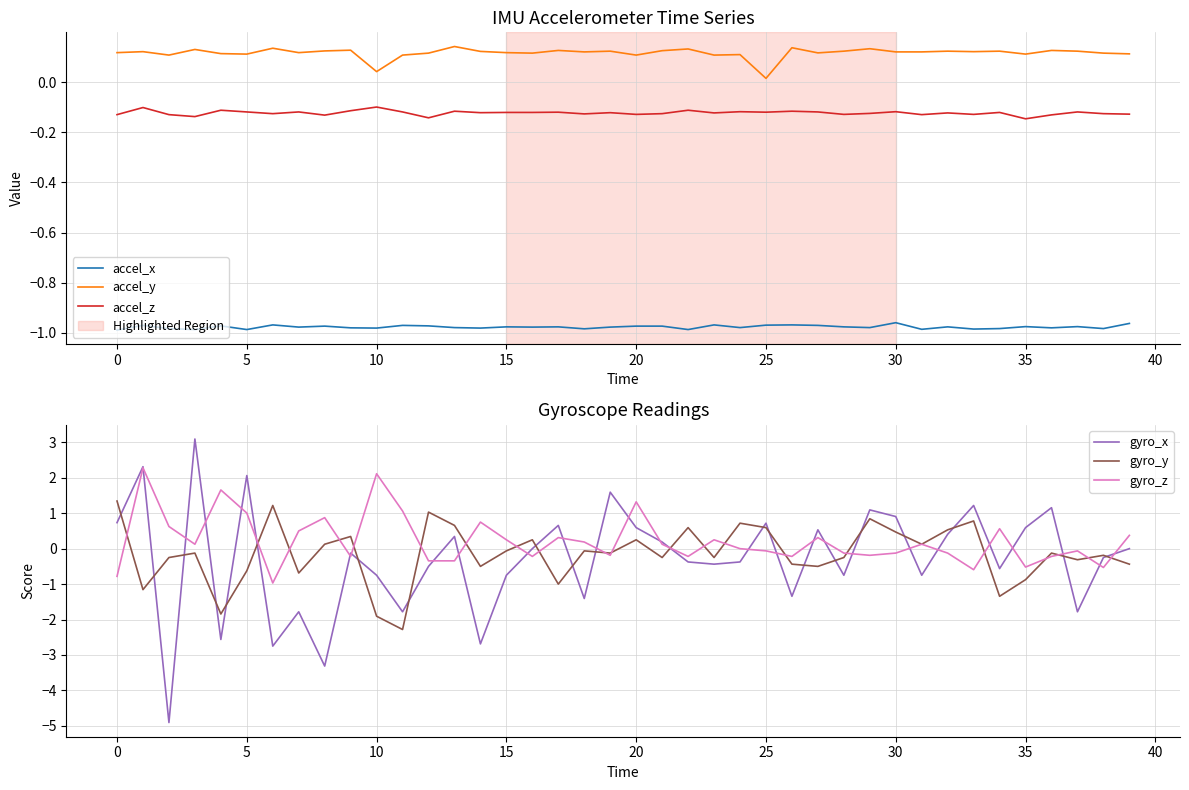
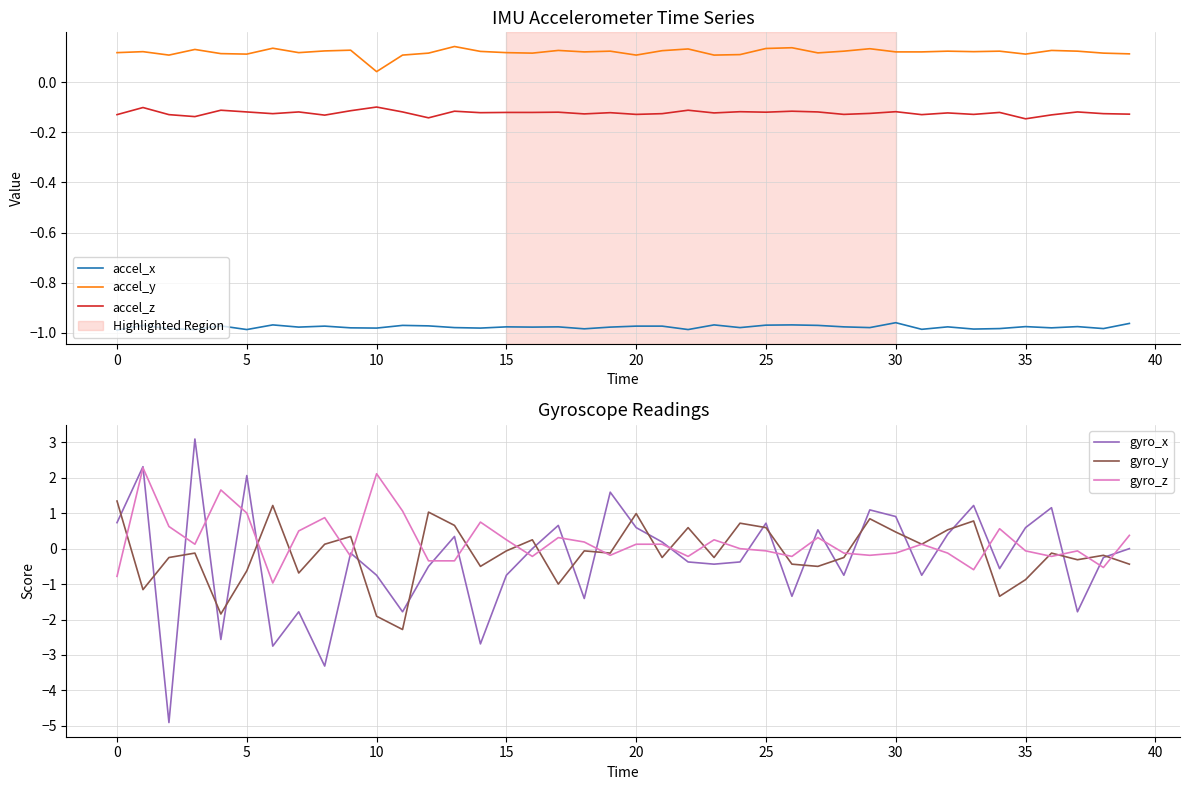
IMU Accelerometer Time Series, accel_y, 25: 0.01 -> 0.13
Gyroscope Readings, gyro_y, 20: 0.3 -> 1.0
Gyroscope Readings, gyro_z, 20: 1.3 -> 0.1
Gyroscope Readings, gyro_z, 35: -0.5 -> -0.1
